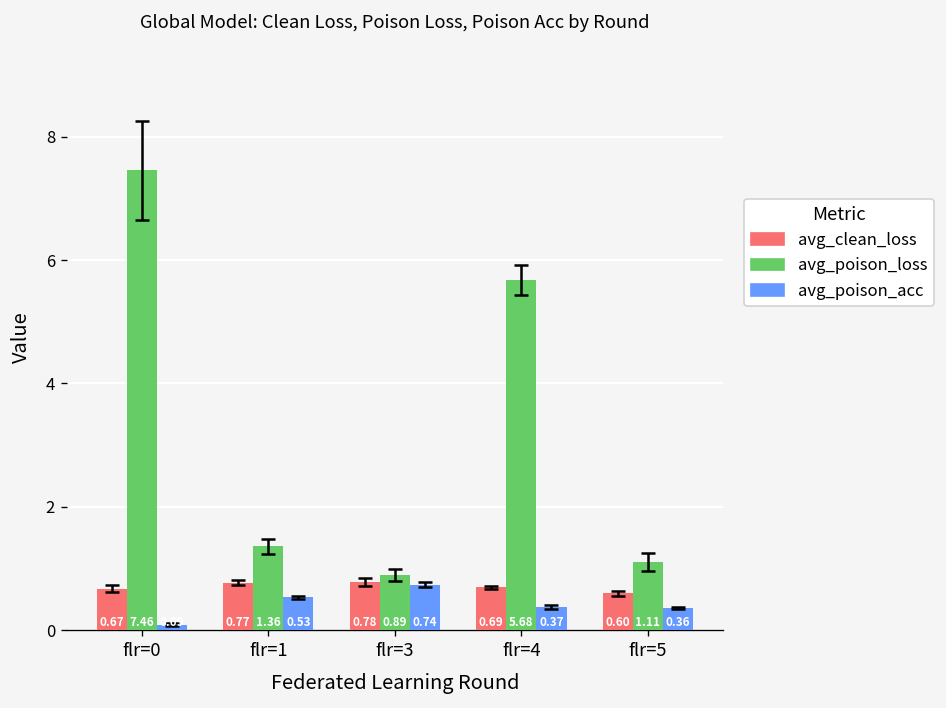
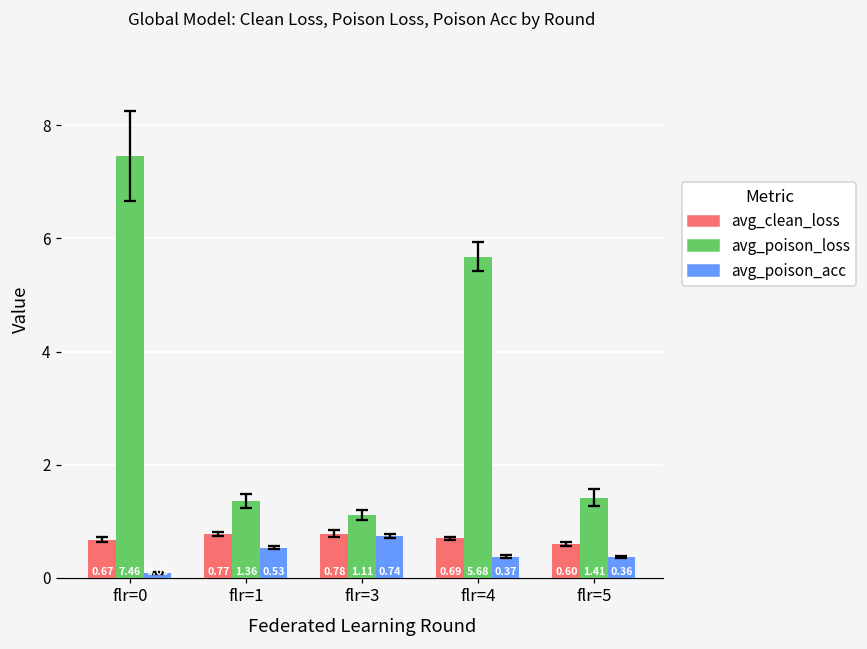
avg_poison_loss, flr=3: 0.89 -> 1.11
avg_poison_loss, flr=5: 1.11 -> 1.41
